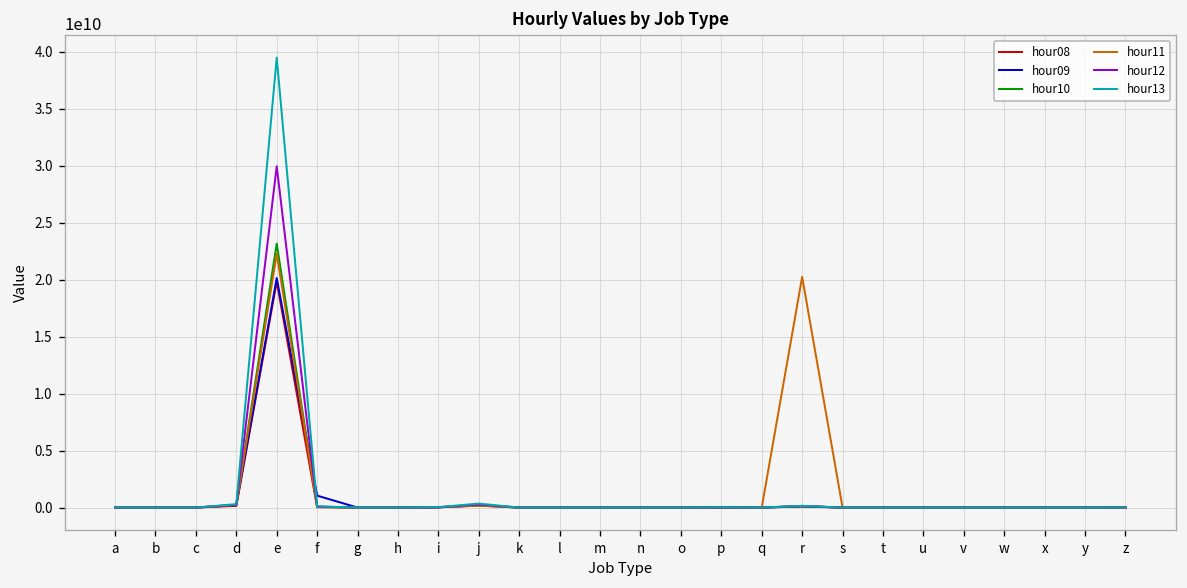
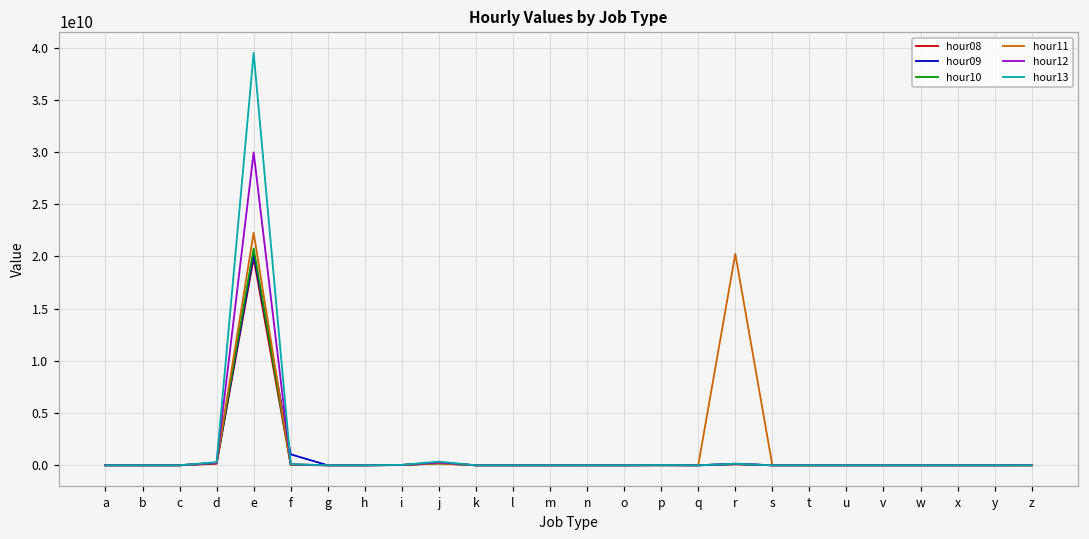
hour10, e: 23000000000 -> 21000000000
